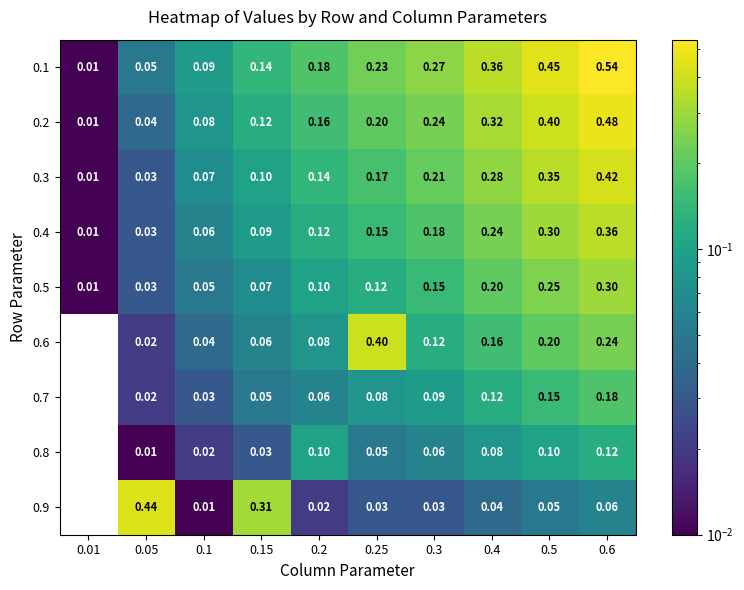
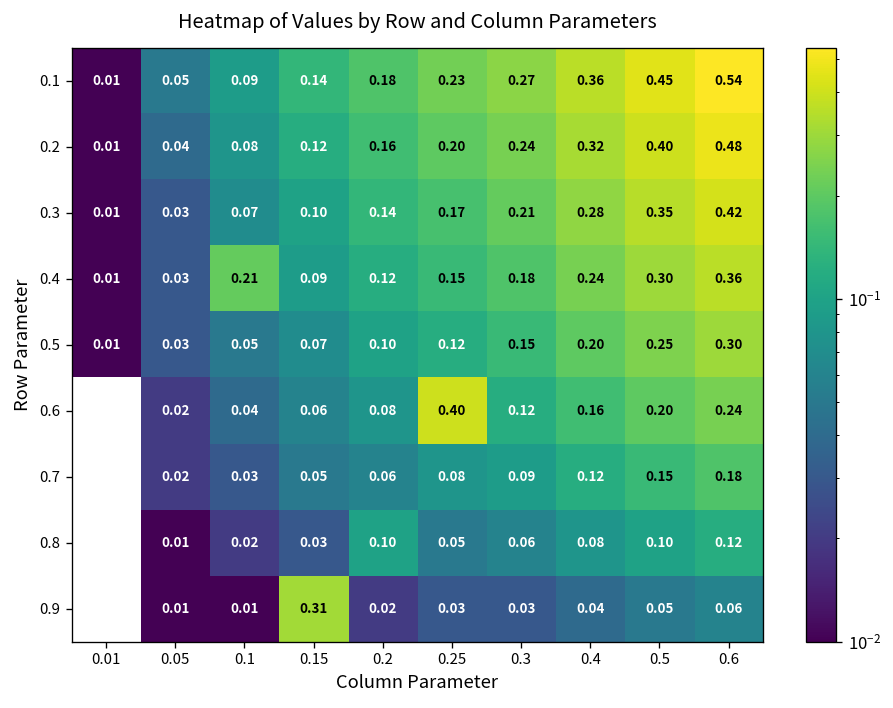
0.4, 0.1: 0.06 -> 0.21
0.9, 0.05: 0.44 -> 0.01
